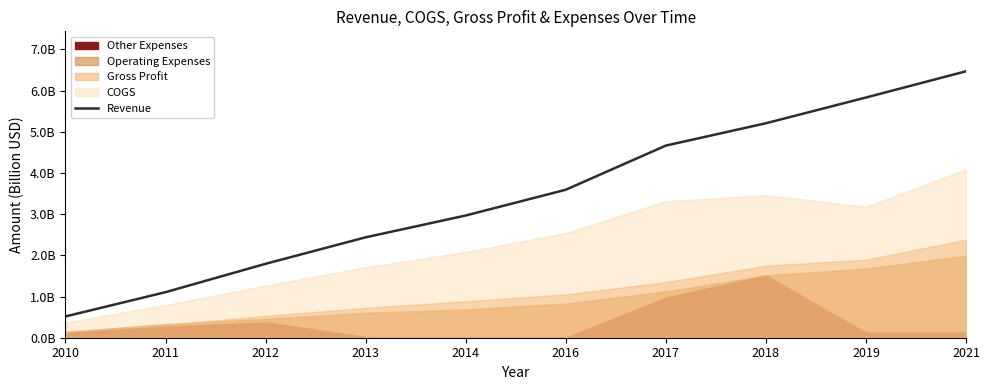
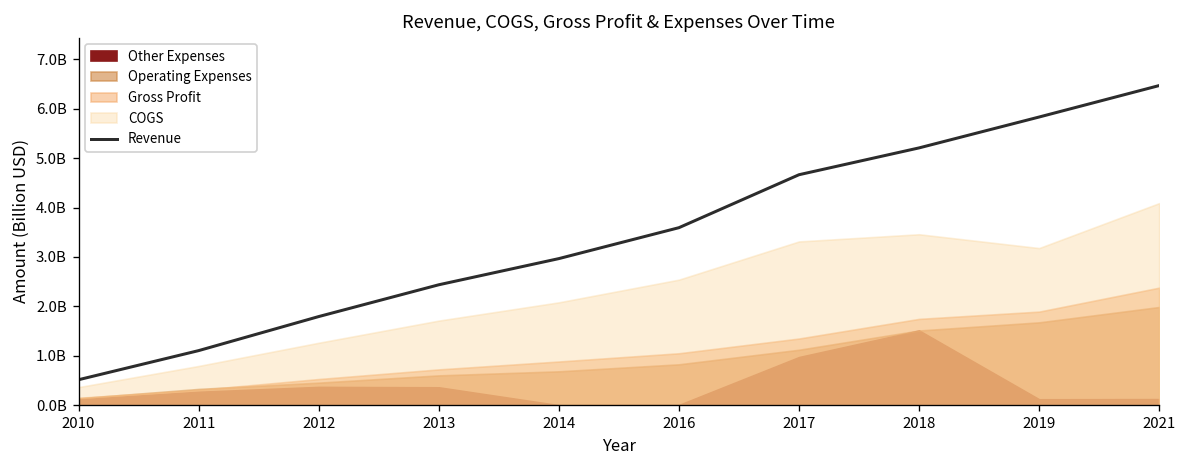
Other Expenses, 2013: 0 -> 400000000
